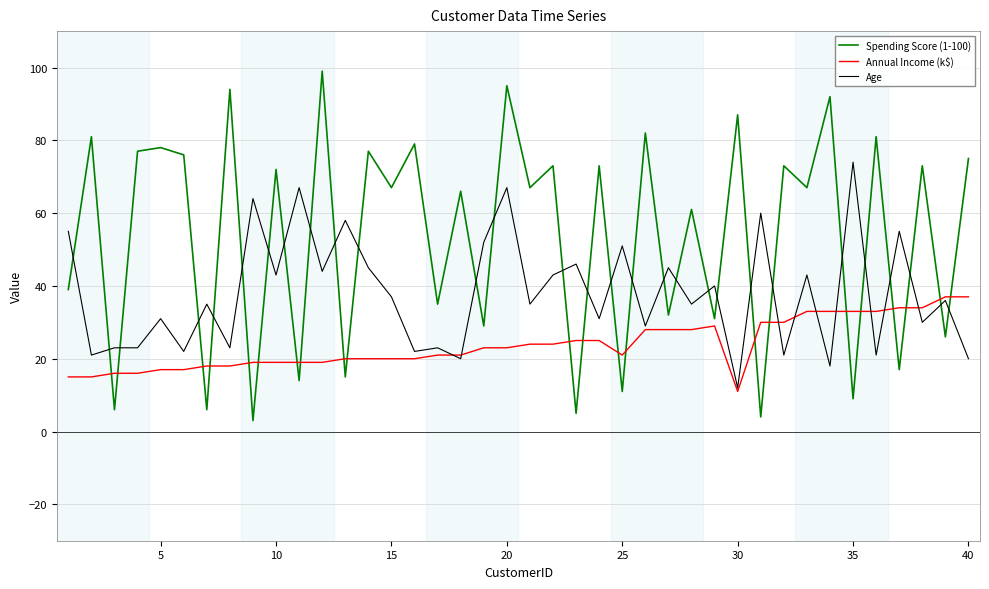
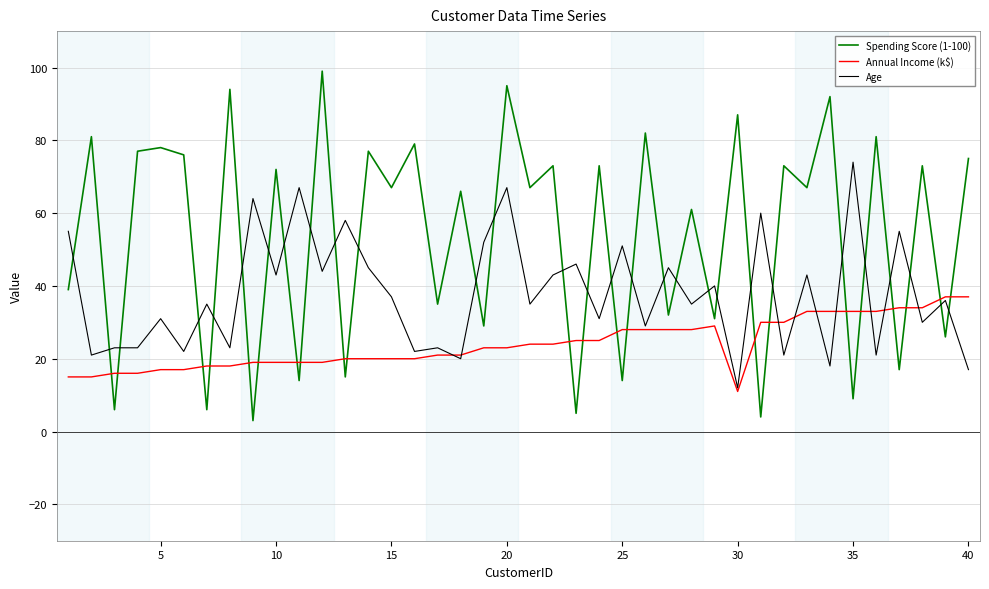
Spending Score (1-100), 25: 11 -> 14
Annual Income (k$), 25: 21 -> 28
Age, 40: 20 -> 17
